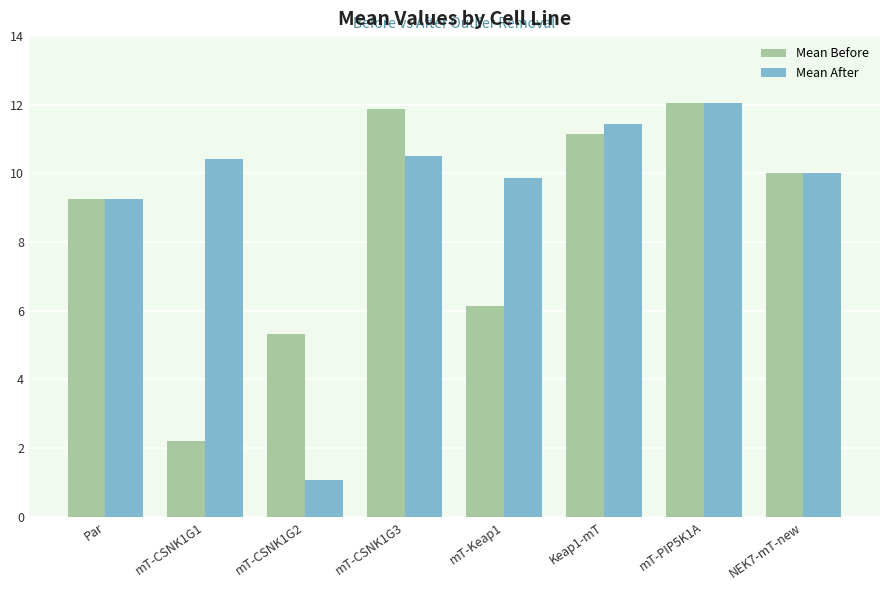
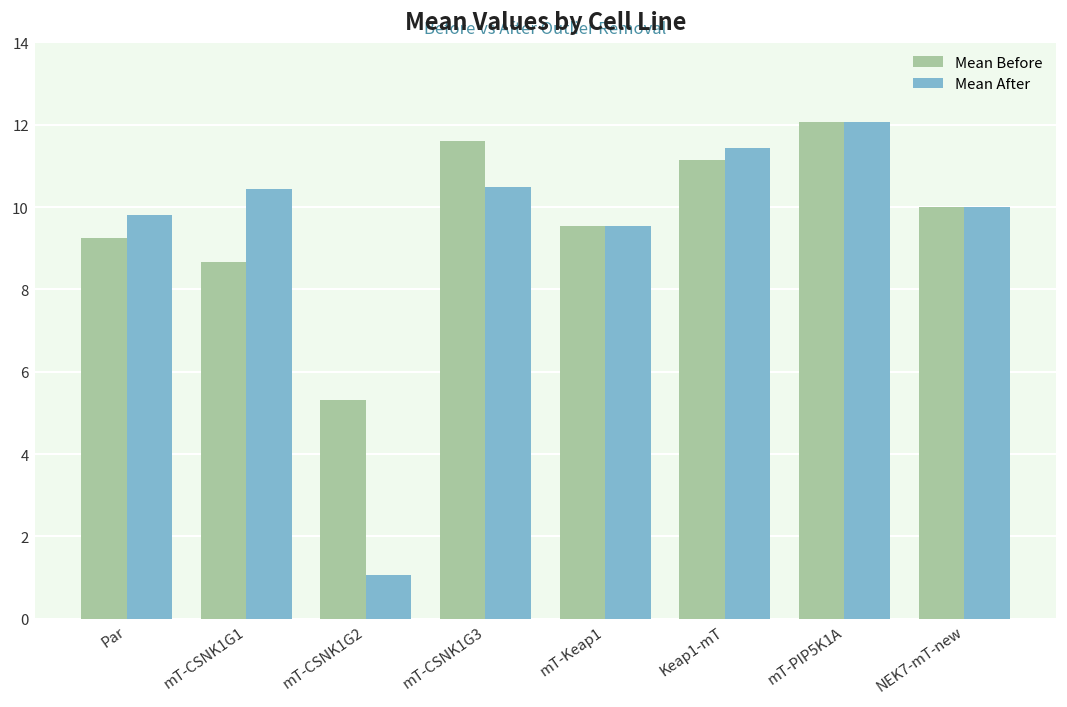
Mean After, Par: 9.3 -> 9.8
Mean Before, mT-CSNK1G1: 2.2 -> 8.7
Mean Before, mT-CSNK1G3: 11.9 -> 11.6
Mean Before, mT-Keap1: 6.1 -> 9.5
Mean After, mT-Keap1: 9.9 -> 9.5
